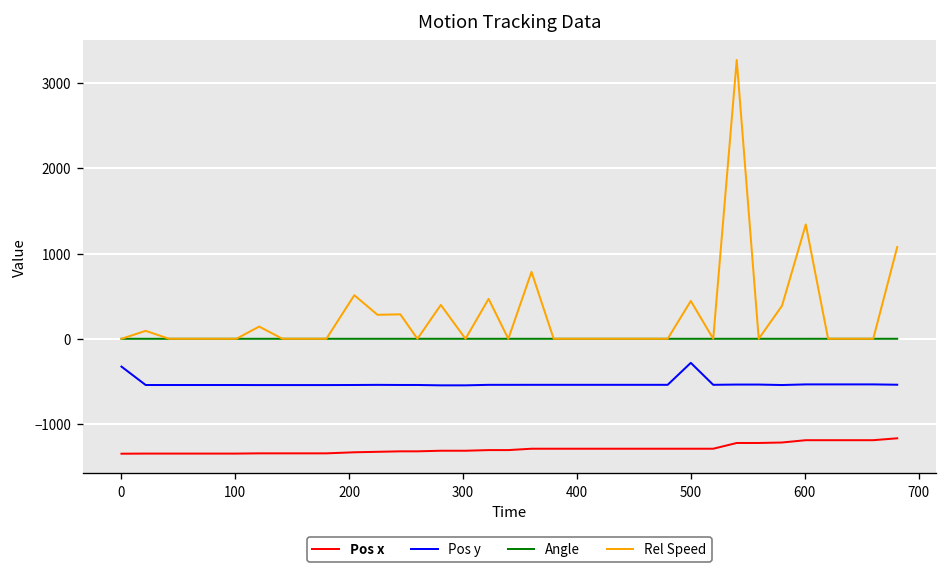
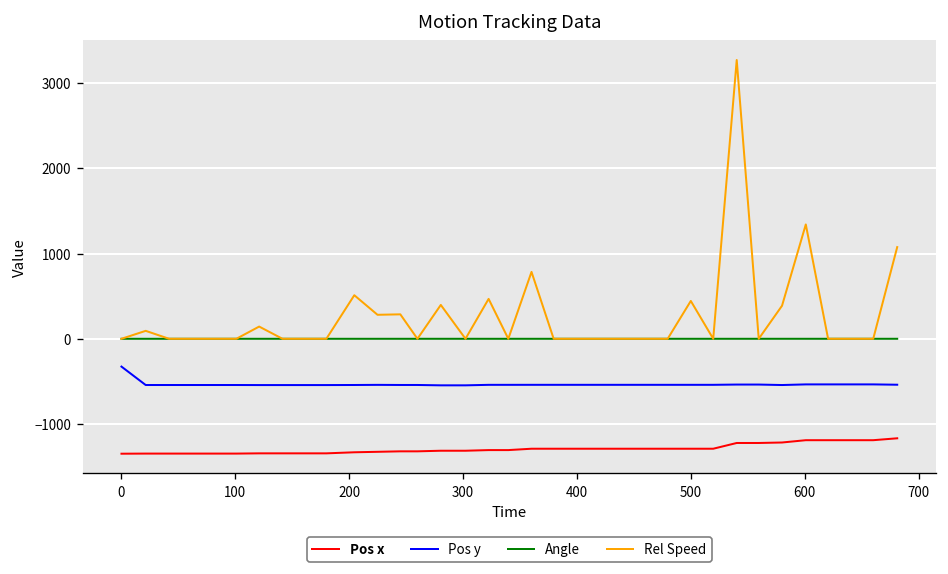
Pos y, 500: -300 -> -500
